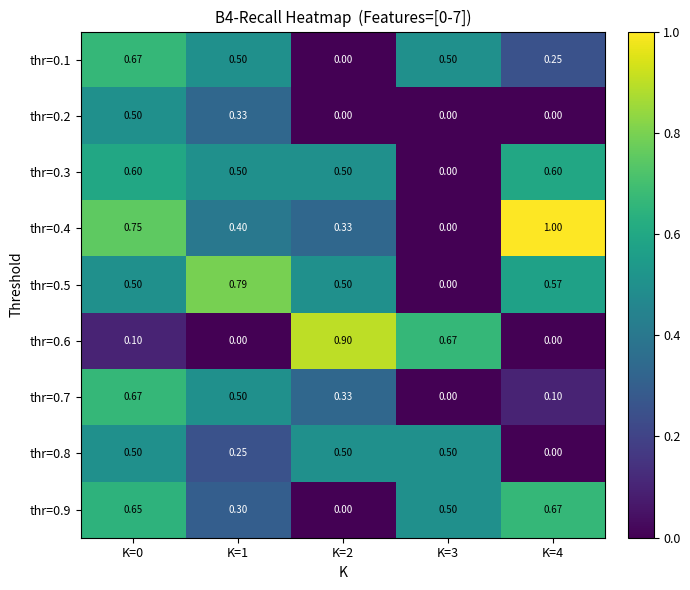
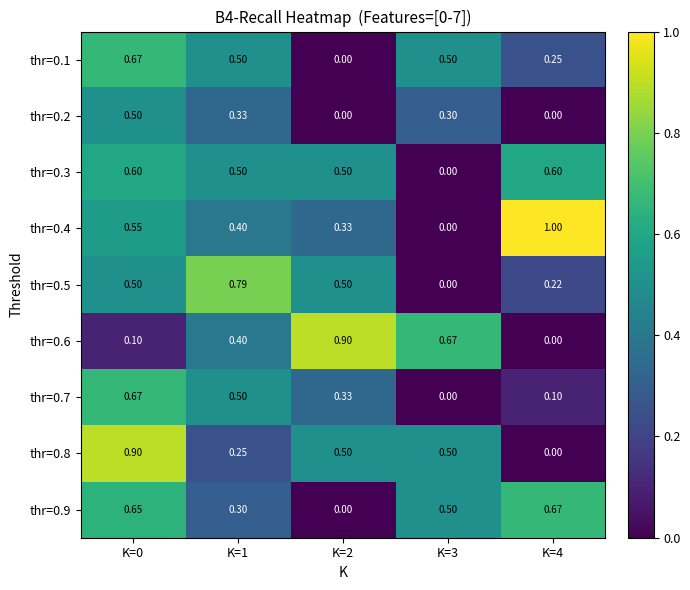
thr=0.2, K=3: 0.00 -> 0.30
thr=0.4, K=0: 0.75 -> 0.55
thr=0.5, K=4: 0.57 -> 0.22
thr=0.6, K=1: 0.00 -> 0.40
thr=0.8, K=0: 0.50 -> 0.90
